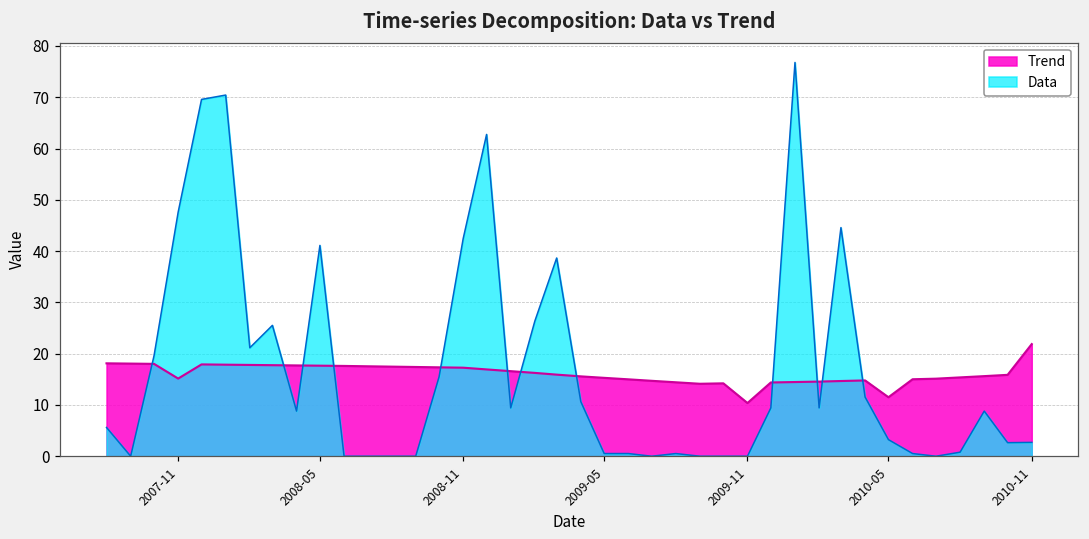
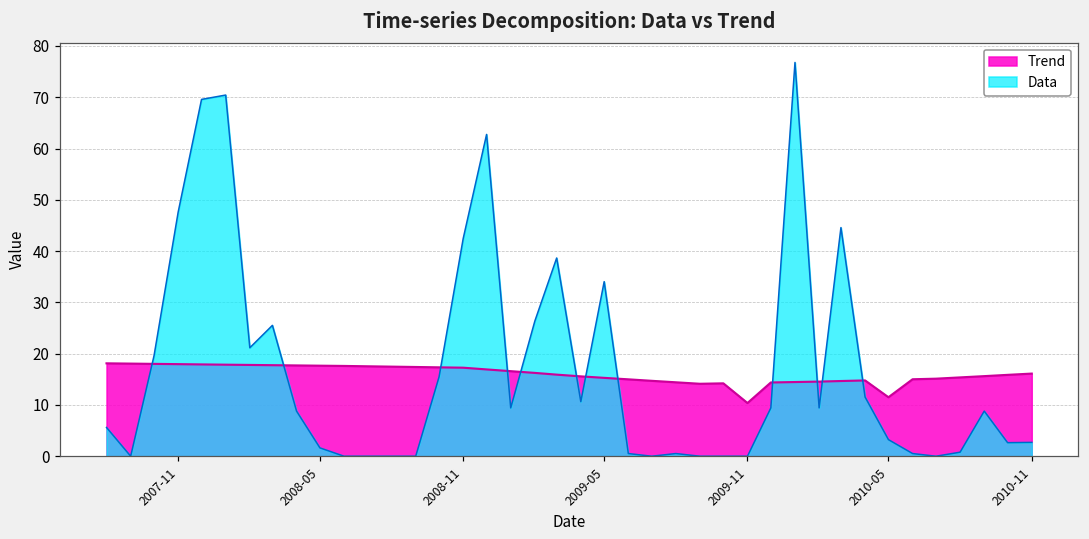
Trend, 2007-11: 15 -> 18
Data, 2008-05: 41 -> 2
Data, 2009-05: 1 -> 34
Trend, 2010-11: 22 -> 16
